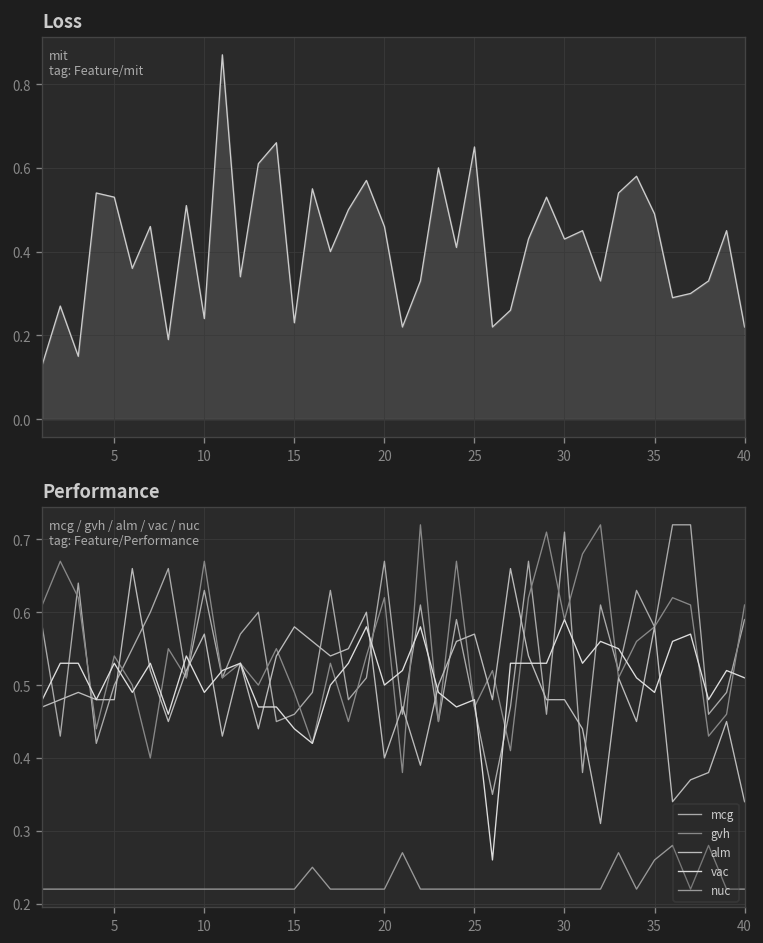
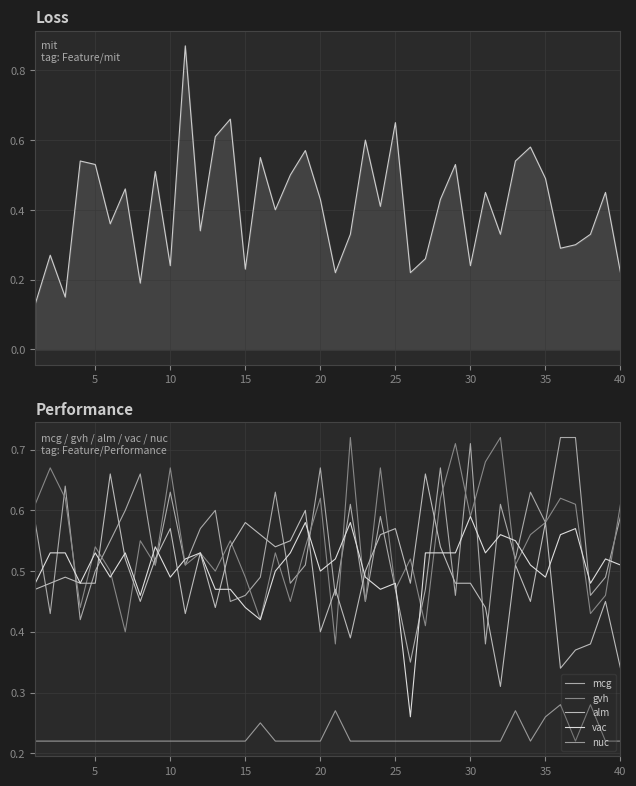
Loss, 20: 0.46 -> 0.43
Loss, 30: 0.43 -> 0.24
